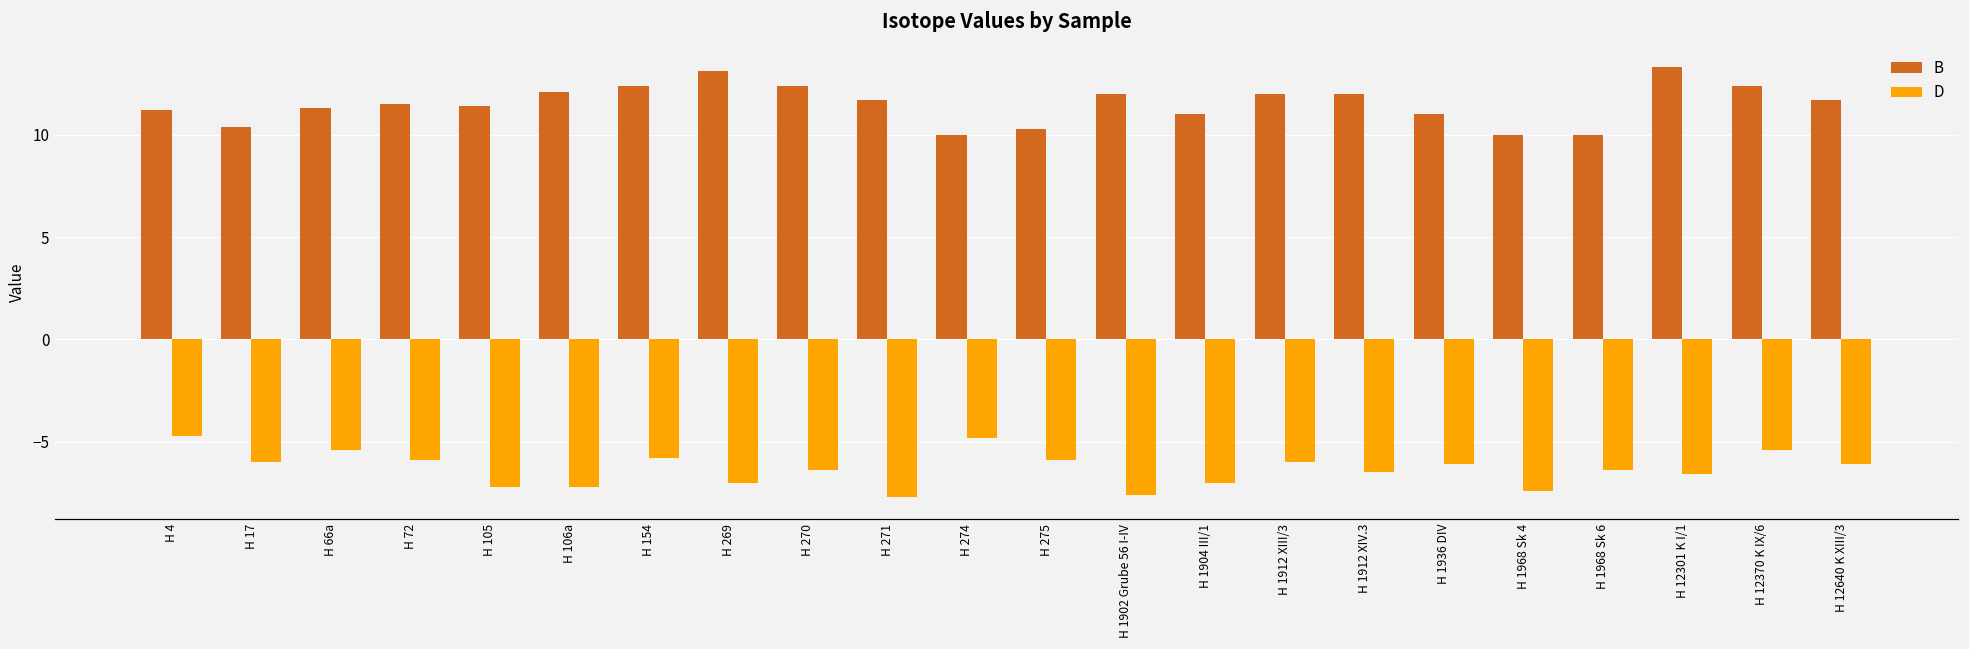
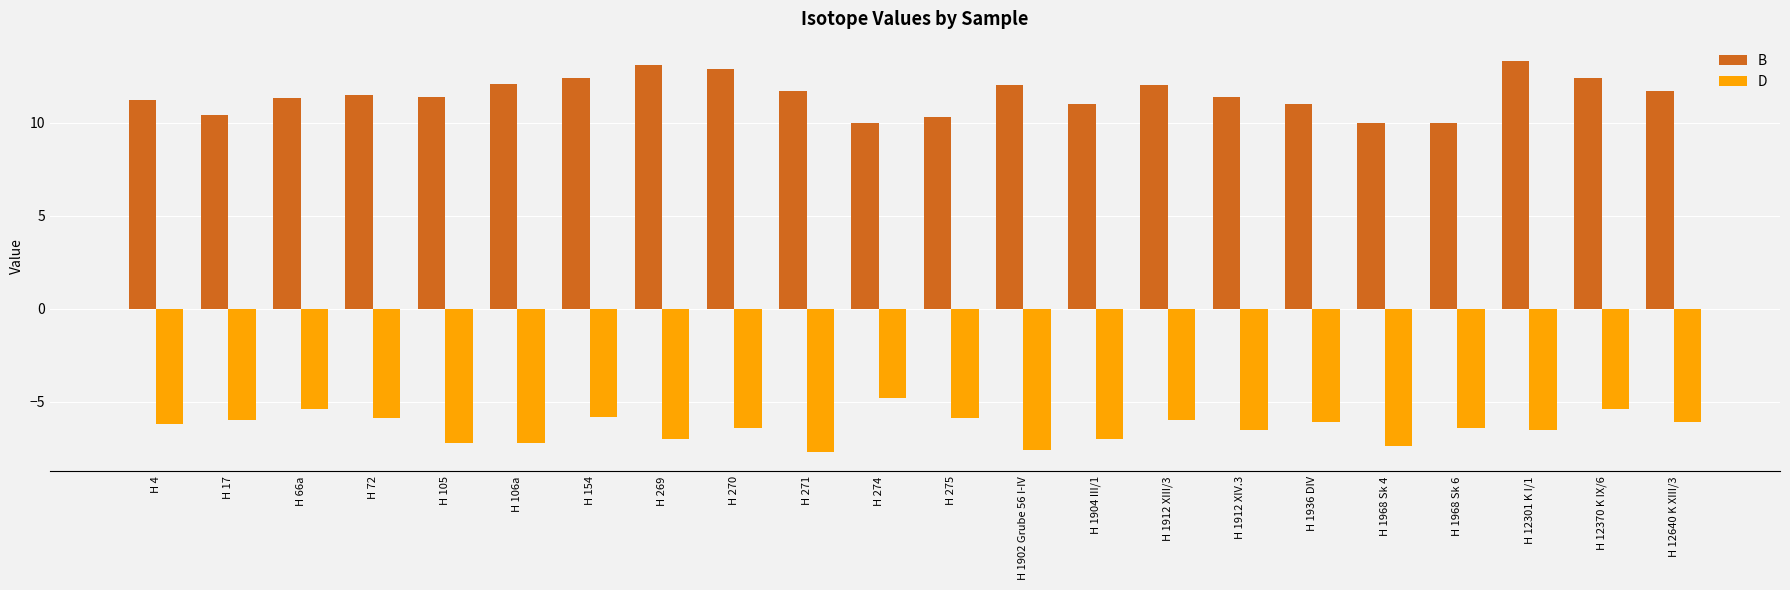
D, H 4: -4.7 -> -6.2
B, H 270: 12.4 -> 12.9
B, H 1912 XIV.3: 12.0 -> 11.4
